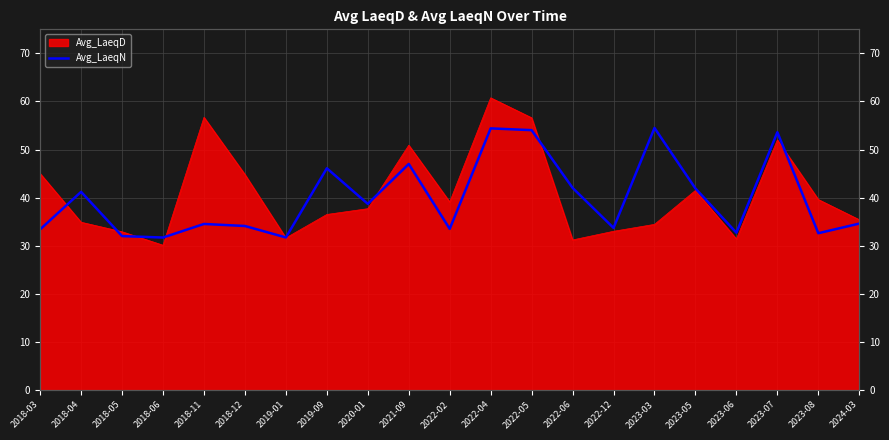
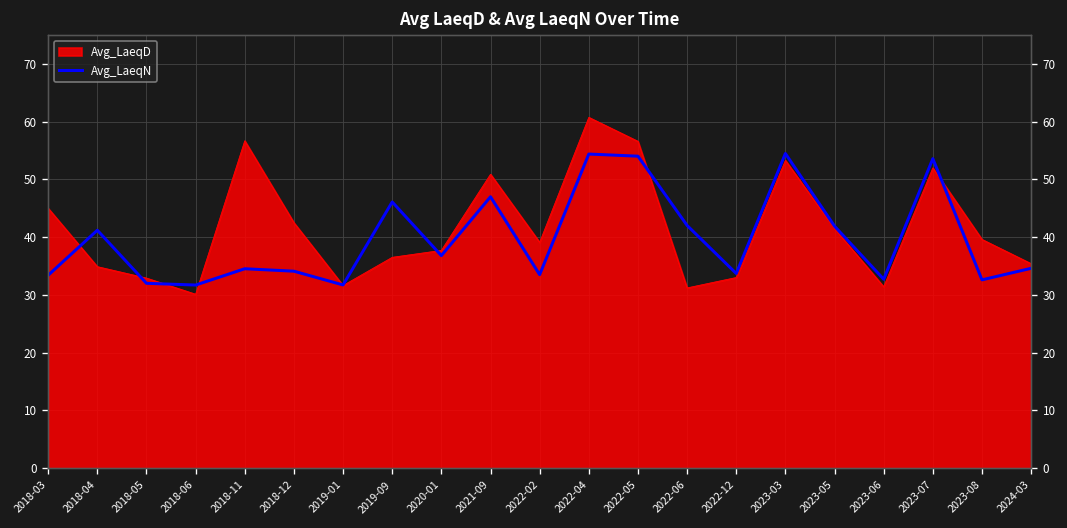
Avg_LaeqD, 2018-12: 45 -> 43
Avg_LaeqN, 2020-01: 39 -> 37
Avg_LaeqD, 2023-03: 34 -> 53
